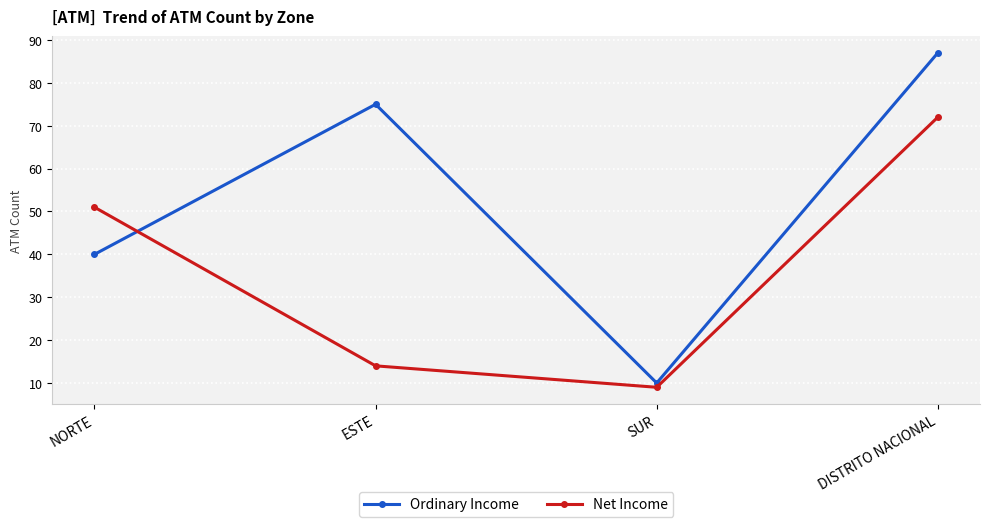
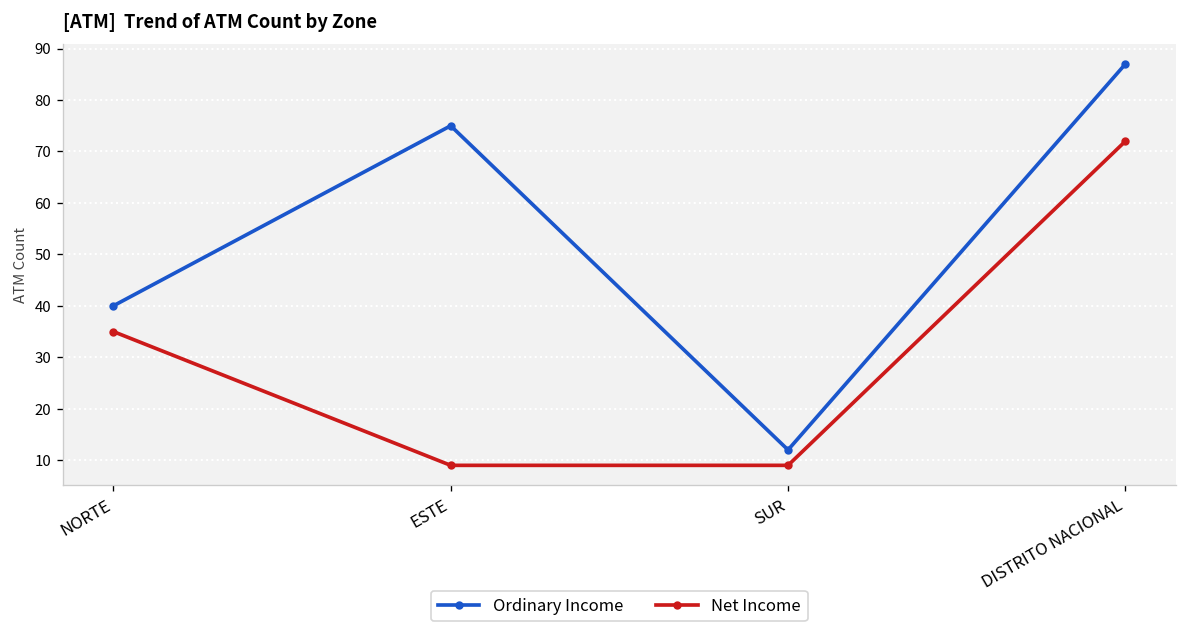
Net Income, NORTE: 51 -> 35
Net Income, ESTE: 14 -> 9
Ordinary Income, SUR: 10 -> 12
